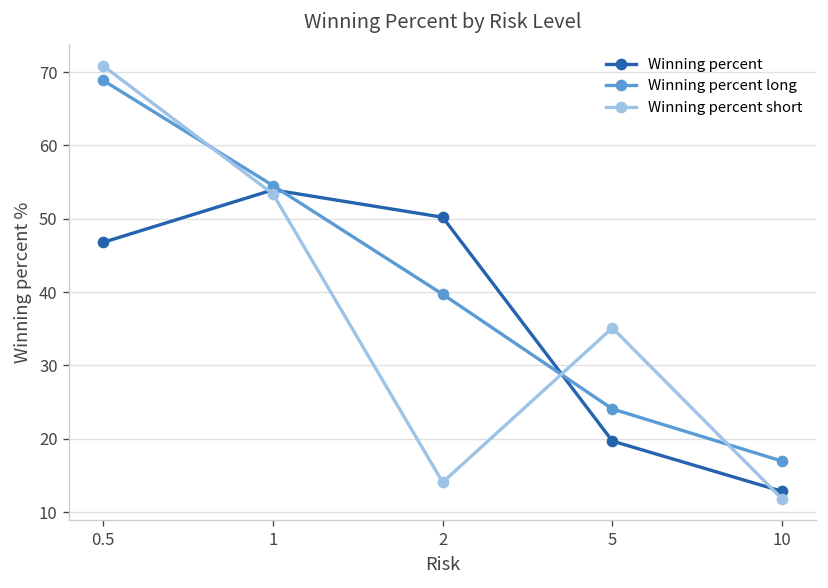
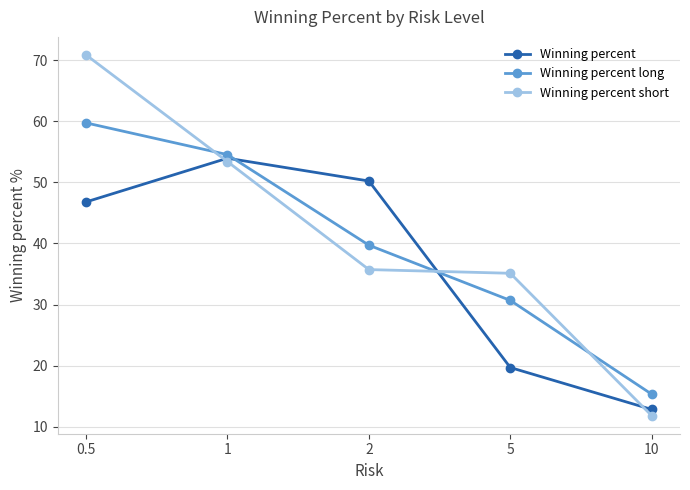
Winning percent long, 0.5: 69 -> 60
Winning percent short, 2: 14 -> 36
Winning percent long, 5: 24 -> 31
Winning percent long, 10: 17 -> 15
